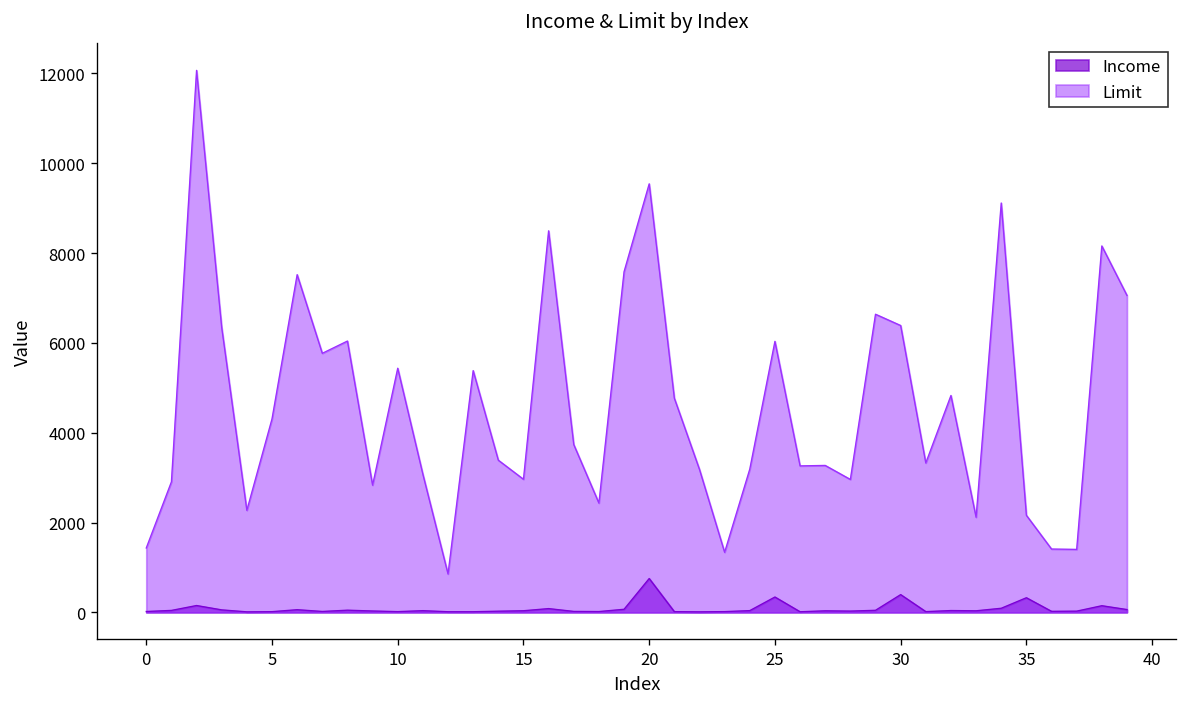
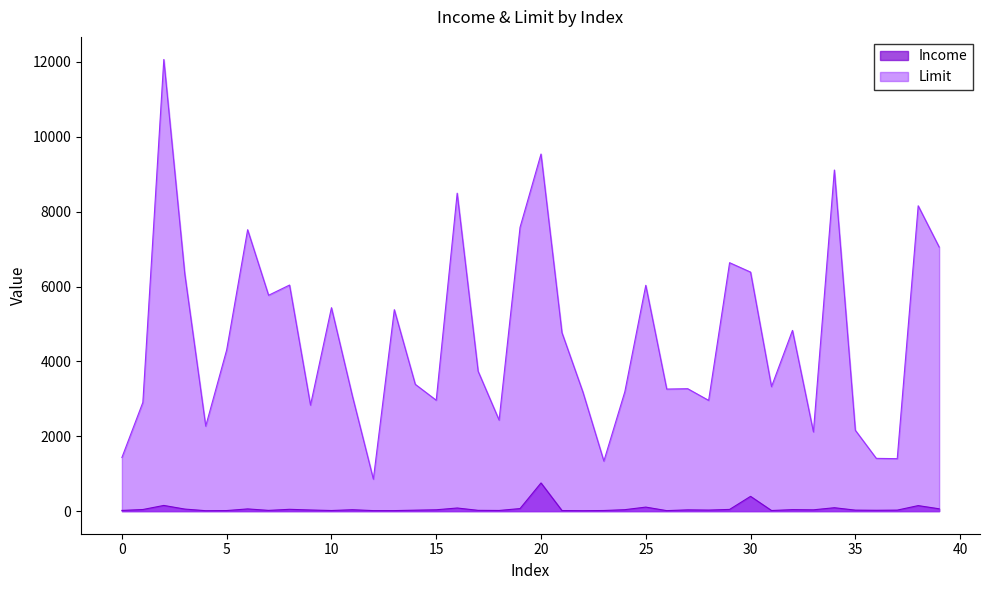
Income, 25: 300 -> 100
Income, 35: 300 -> 0
